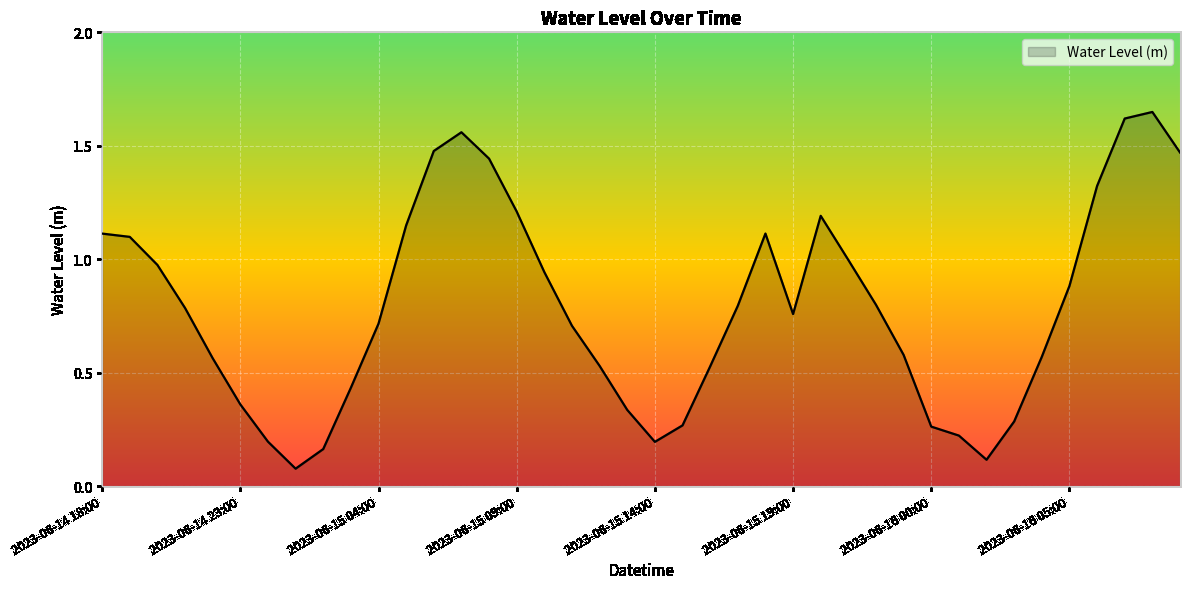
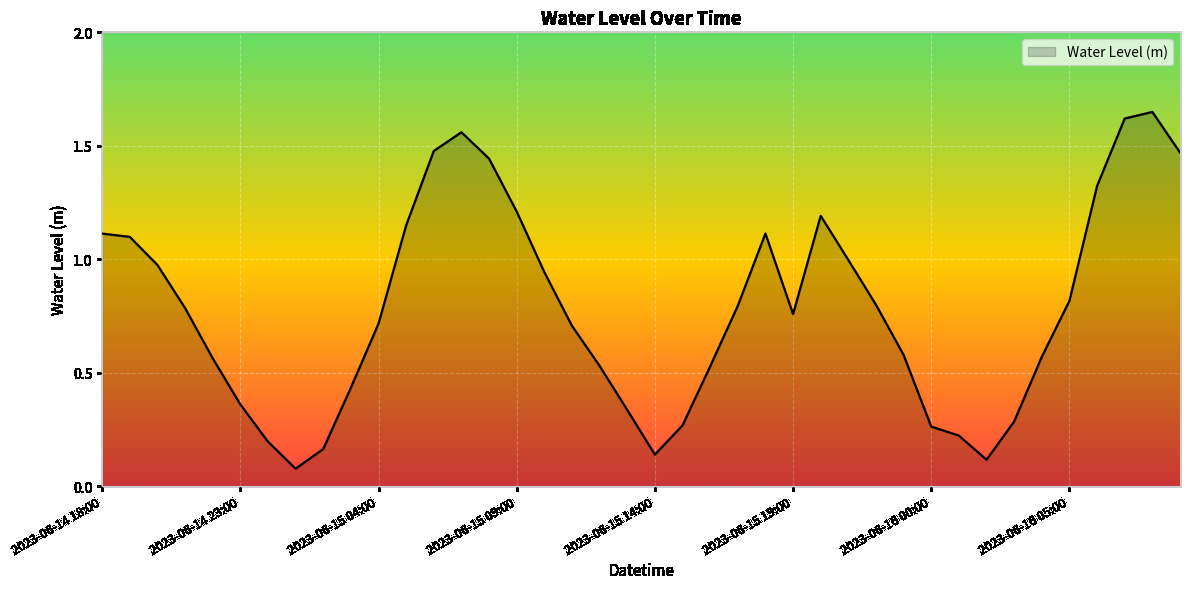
2023-06-15 14:00: 0.19 -> 0.14
2023-06-16 05:00: 0.88 -> 0.82
